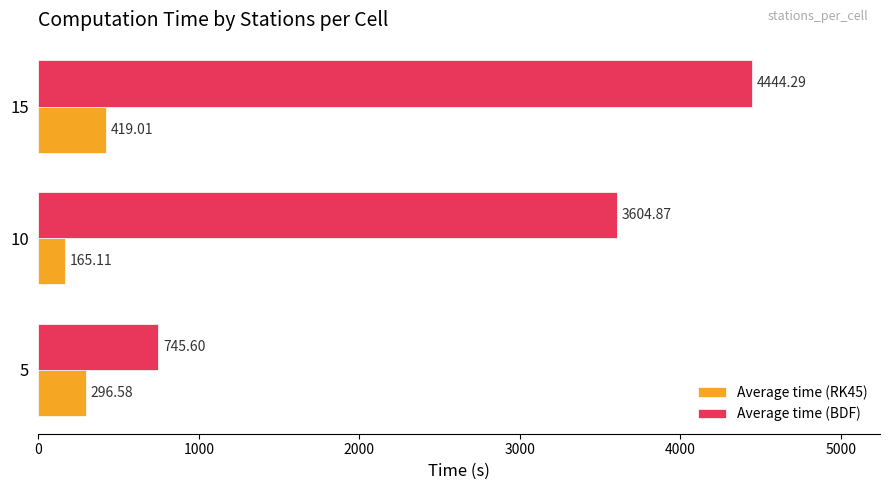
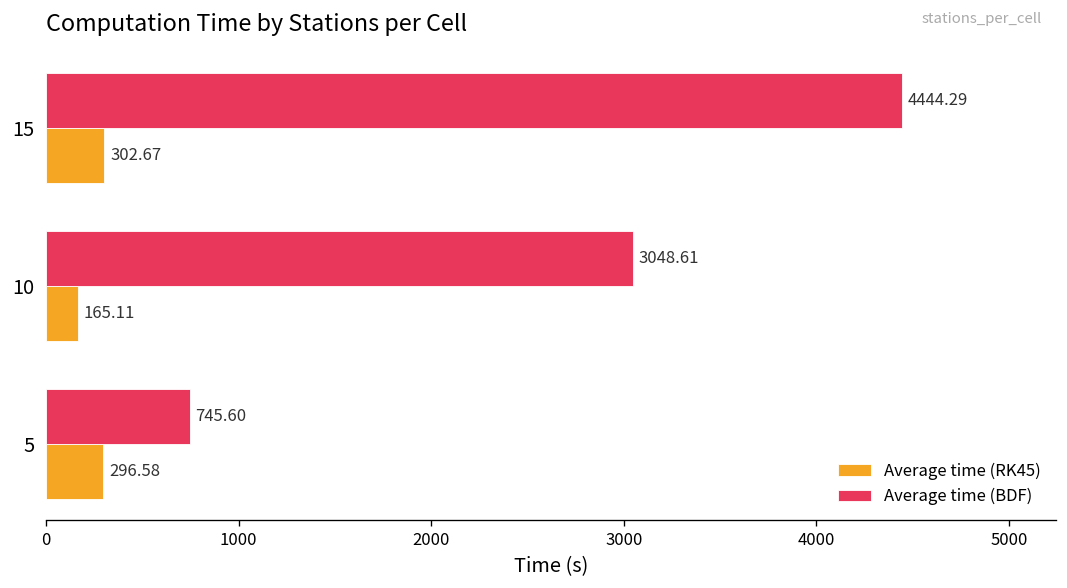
Average time (RK45), 15: 419.01 -> 302.67
Average time (BDF), 10: 3604.87 -> 3048.61
